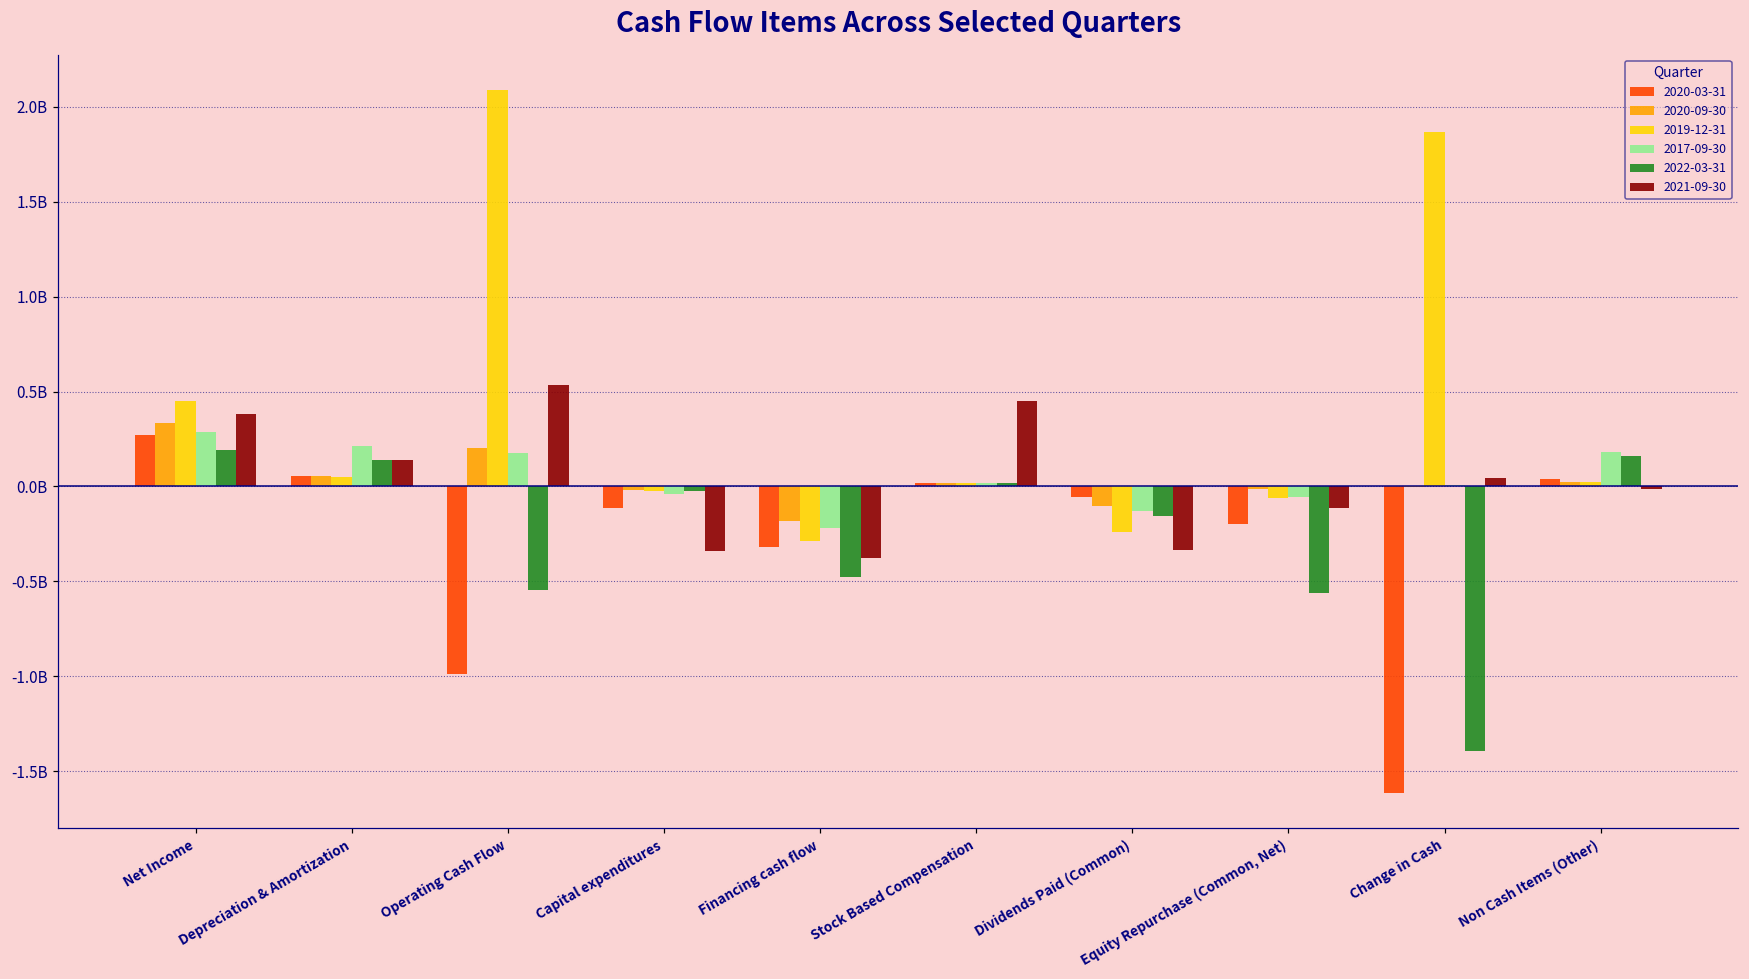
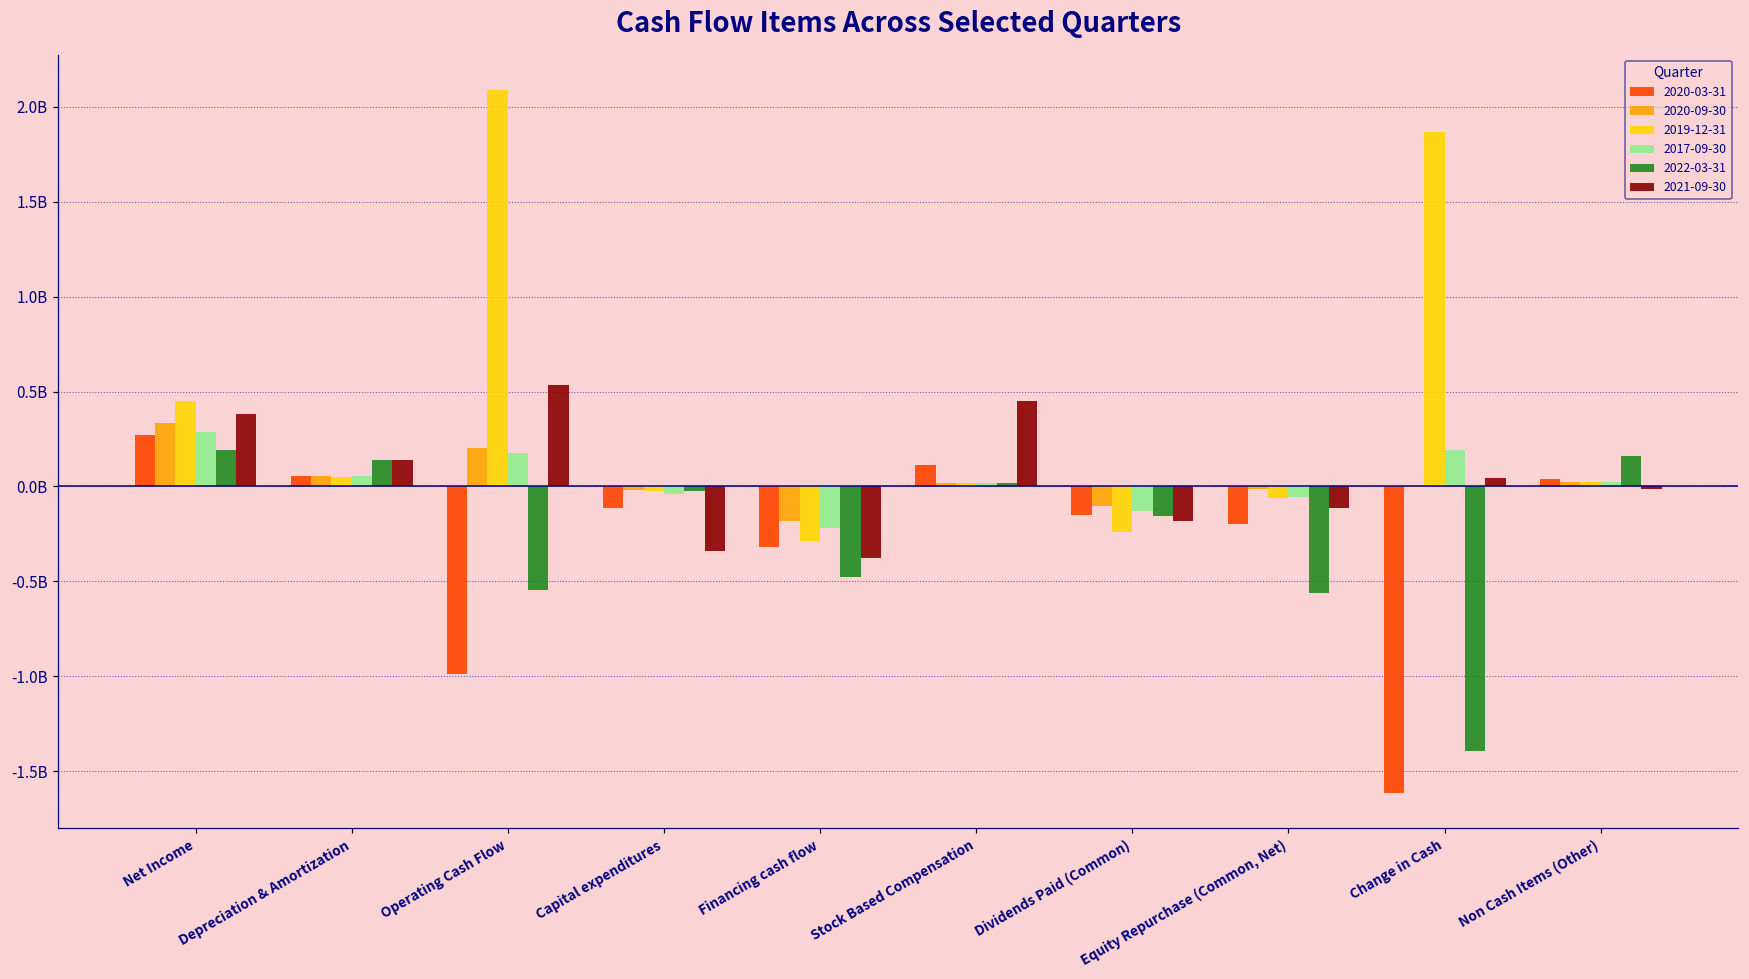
2017-09-30, Depreciation & Amortization: 210000000 -> 50000000
2020-03-31, Stock Based Compensation: 20000000 -> 110000000
2020-03-31, Dividends Paid (Common): -60000000 -> -150000000
2021-09-30, Dividends Paid (Common): -340000000 -> -180000000
2017-09-30, Change in Cash: 10000000 -> 190000000
2017-09-30, Non Cash Items (Other): 180000000 -> 20000000
